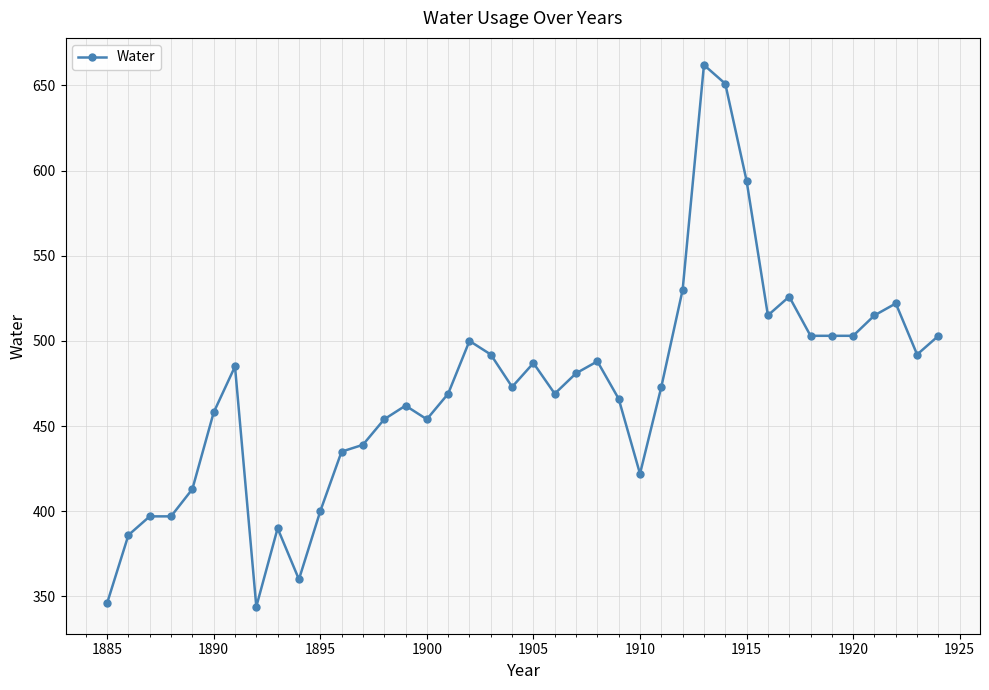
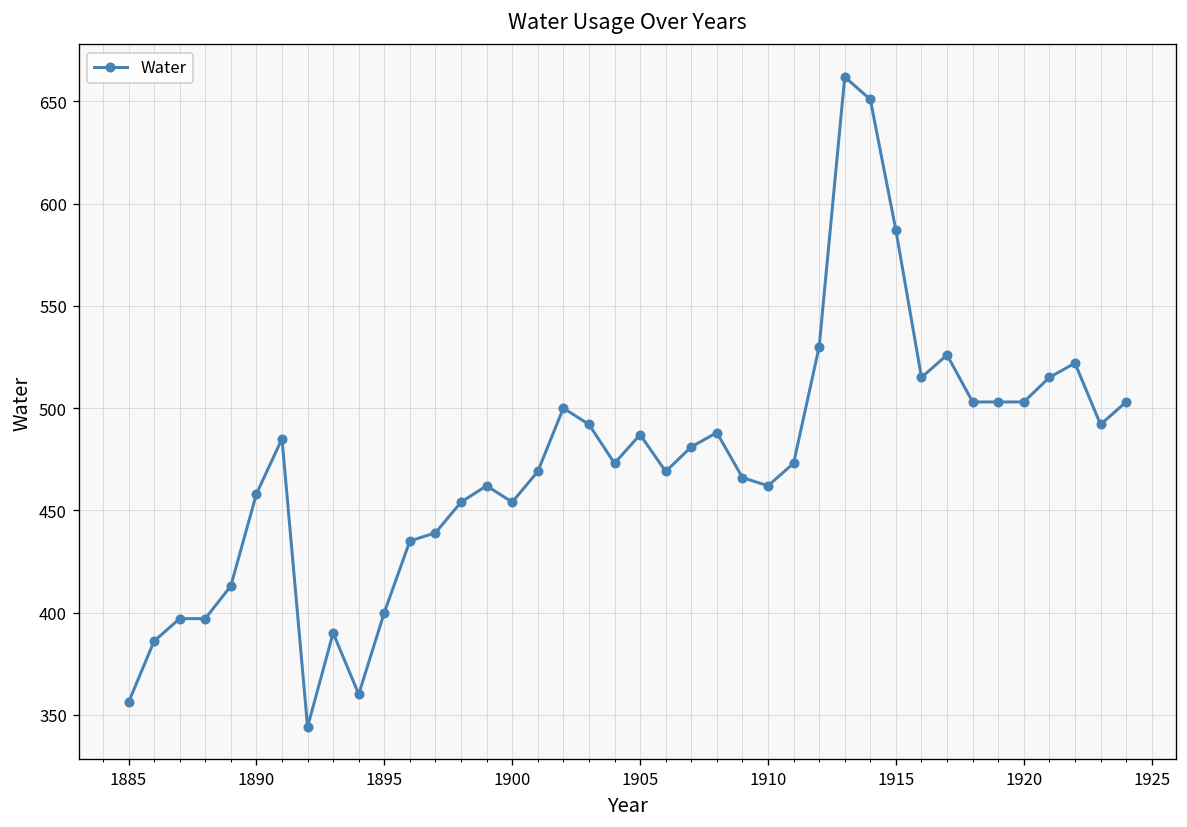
1885: 346 -> 356
1910: 422 -> 462
1915: 594 -> 587
